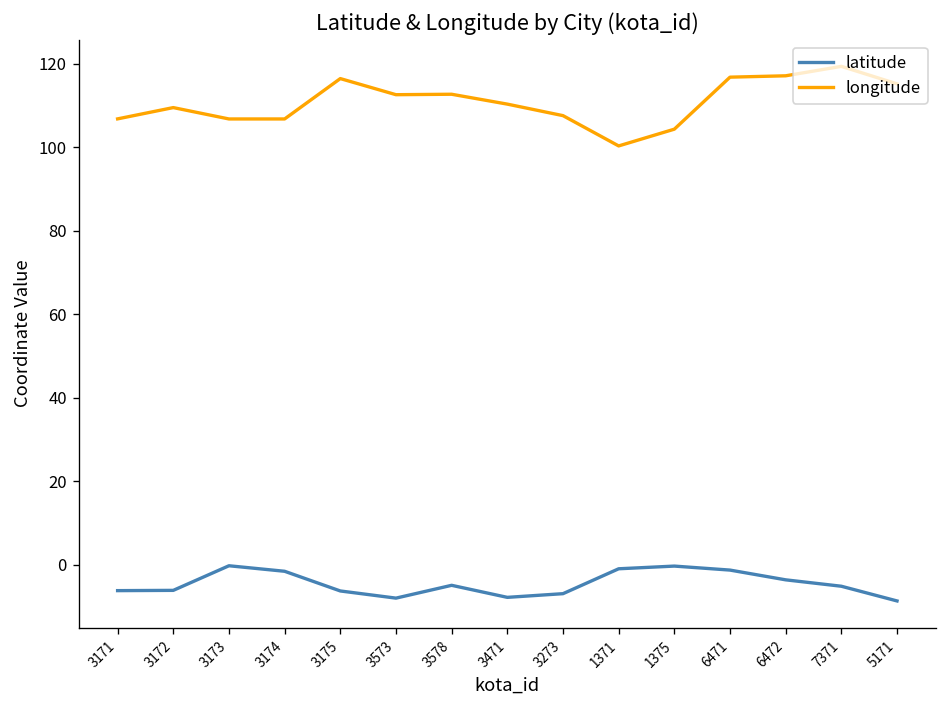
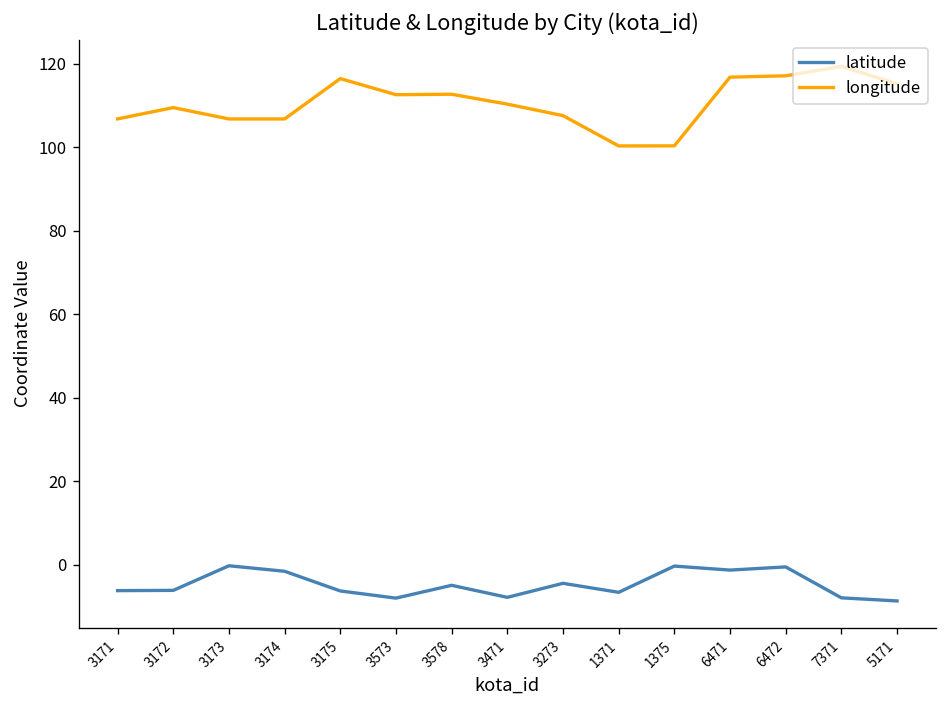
latitude, 3273: -7 -> -4
latitude, 1371: -1 -> -7
longitude, 1375: 104 -> 100
latitude, 6472: -4 -> -1
latitude, 7371: -5 -> -8
